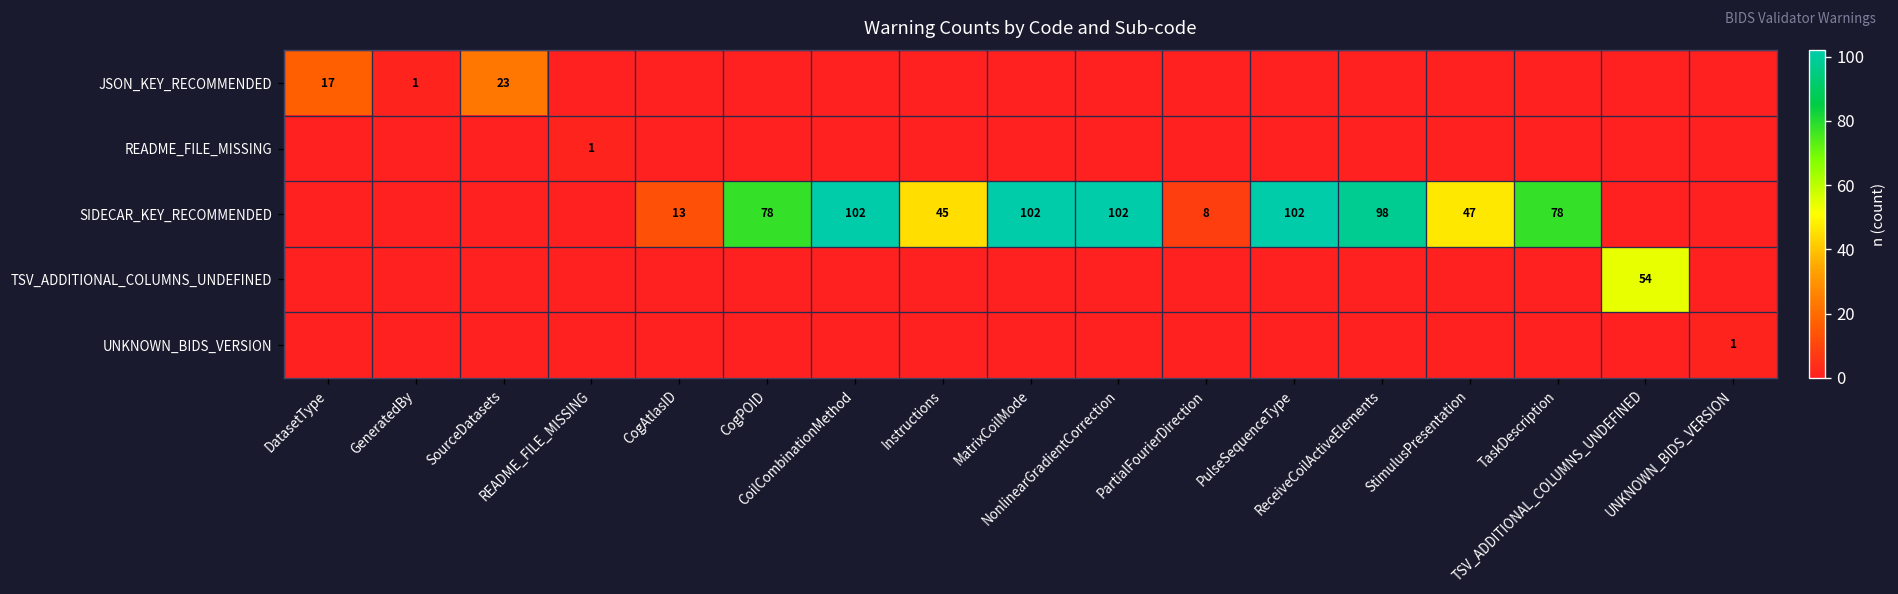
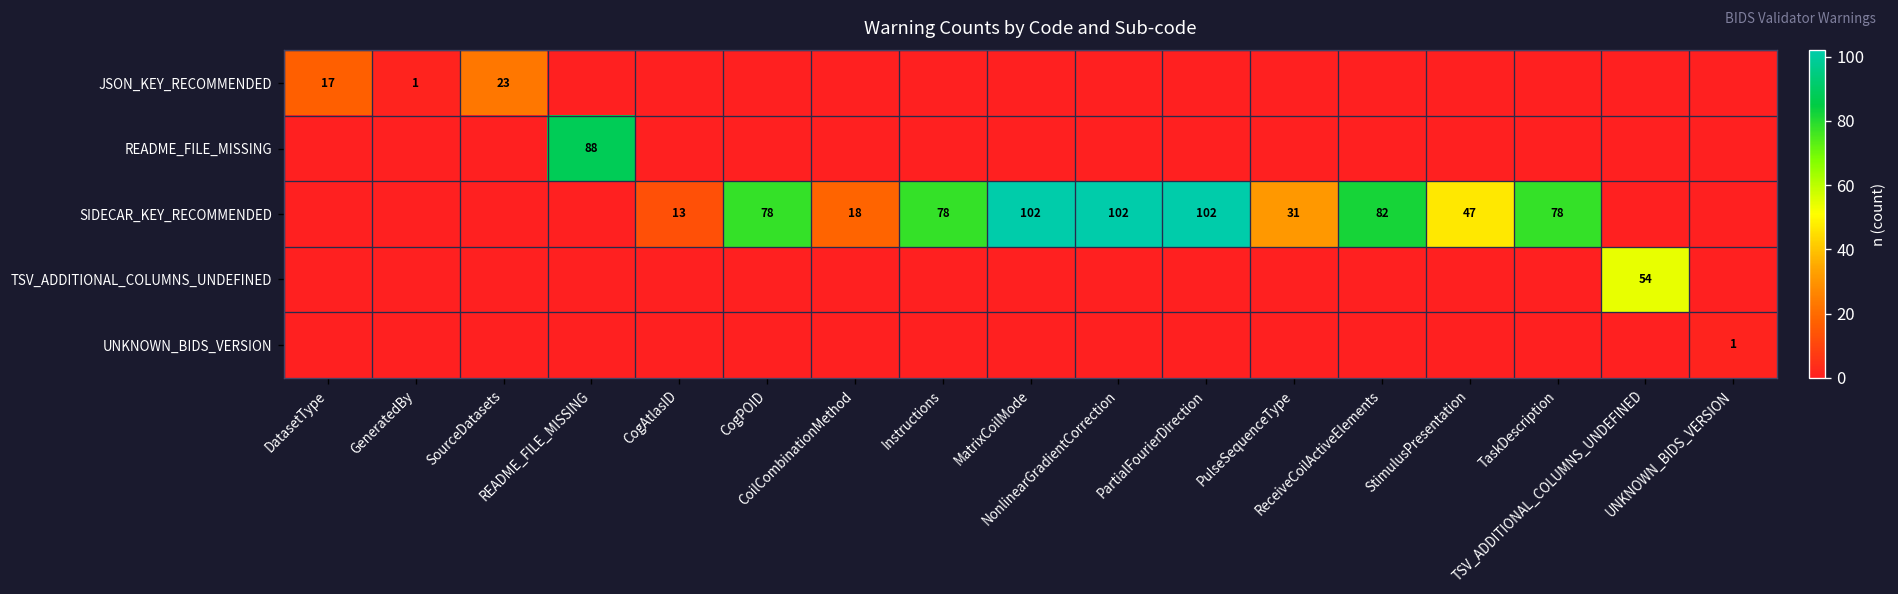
README_FILE_MISSING, README_FILE_MISSING: 1 -> 88
SIDECAR_KEY_RECOMMENDED, CoilCombinationMethod: 102 -> 18
SIDECAR_KEY_RECOMMENDED, Instructions: 45 -> 78
SIDECAR_KEY_RECOMMENDED, PartialFourierDirection: 8 -> 102
SIDECAR_KEY_RECOMMENDED, PulseSequenceType: 102 -> 31
SIDECAR_KEY_RECOMMENDED, ReceiveCoilActiveElements: 98 -> 82
